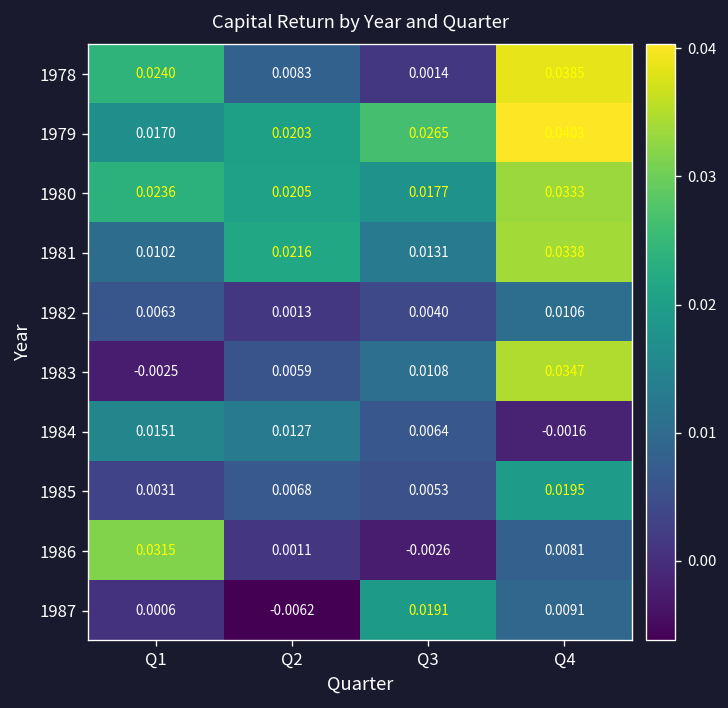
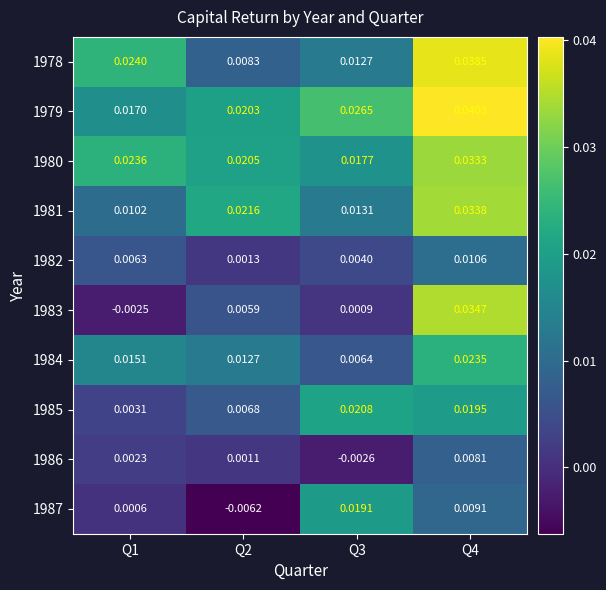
1978, Q3: 0.0014 -> 0.0127
1983, Q3: 0.0108 -> 0.0009
1984, Q4: -0.0016 -> 0.0235
1985, Q3: 0.0053 -> 0.0208
1986, Q1: 0.0315 -> 0.0023
